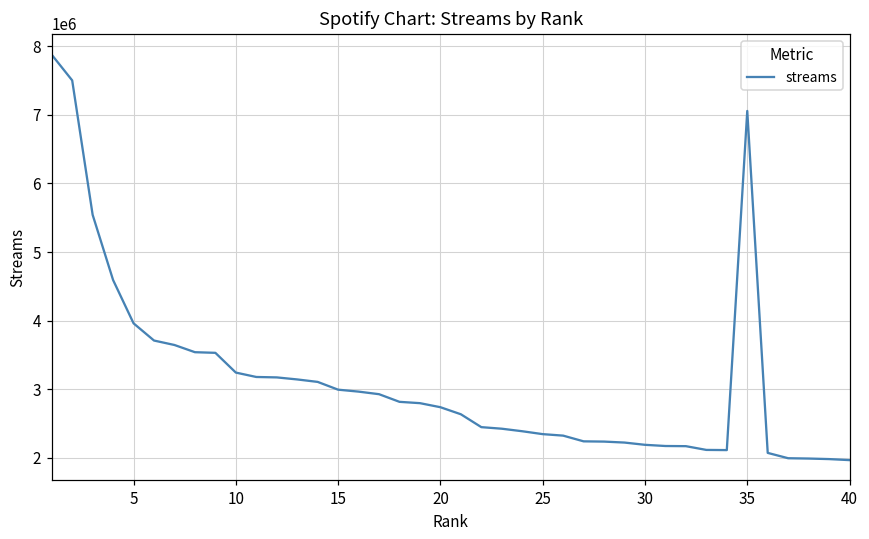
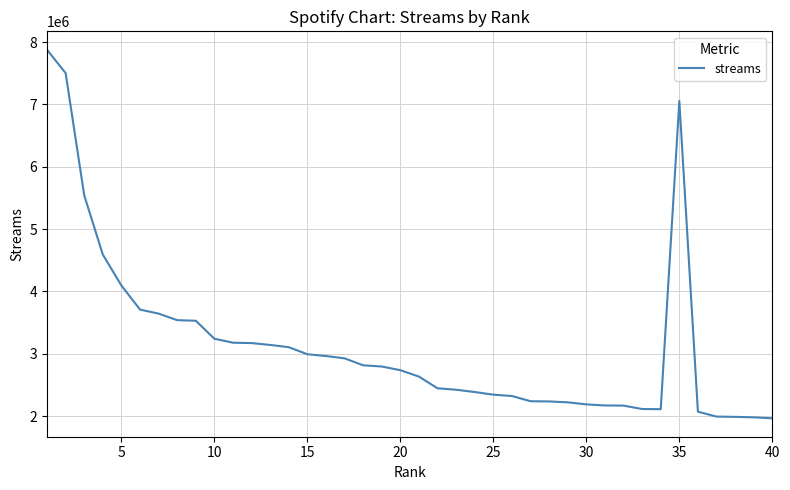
5: 4000000 -> 4100000
